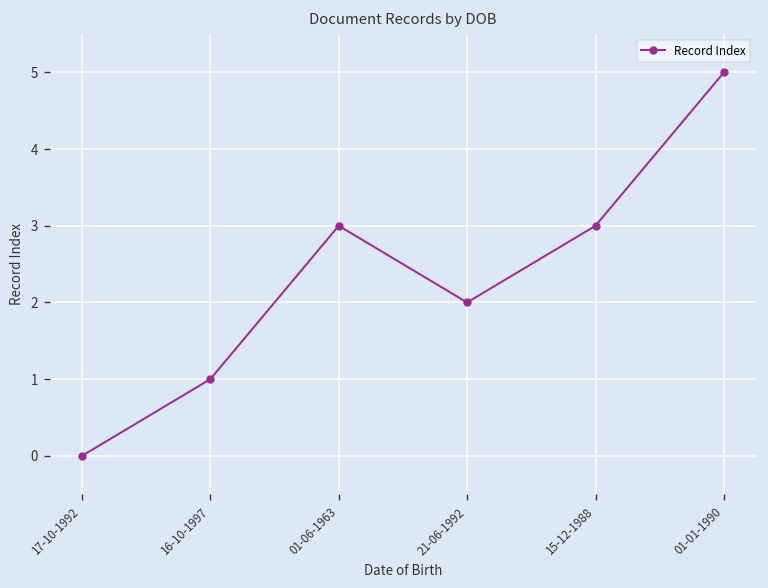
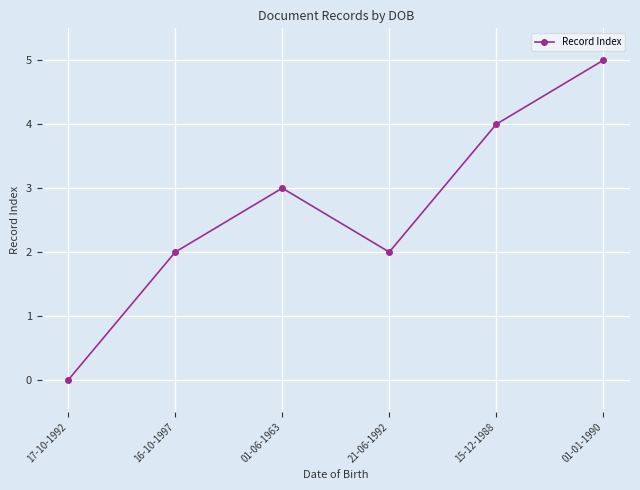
16-10-1997: 1 -> 2
15-12-1988: 3 -> 4
